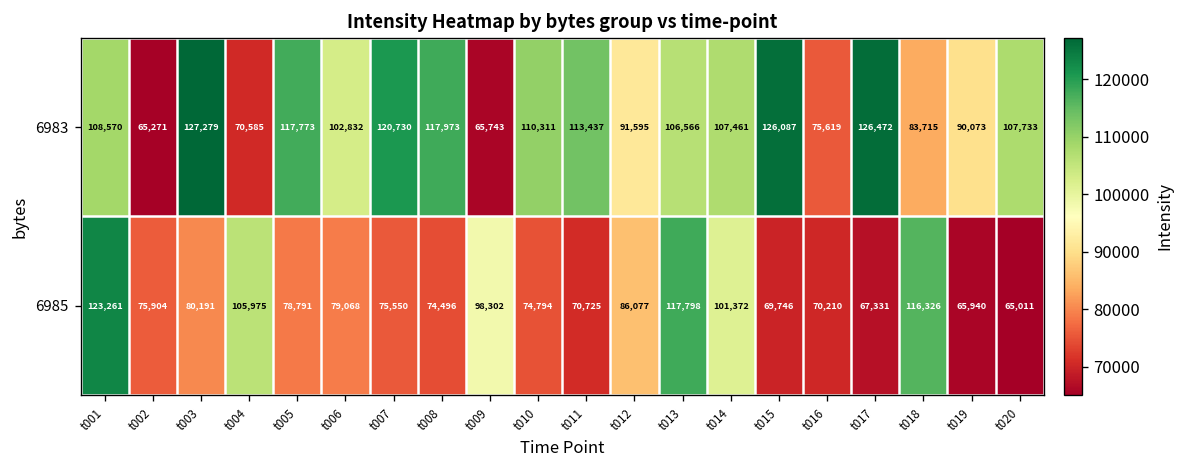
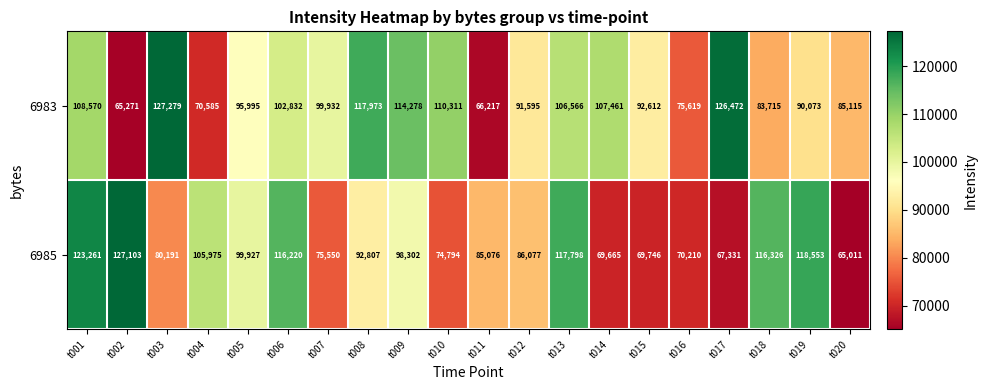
6983, t005: 117,773 -> 95,995
6983, t007: 120,730 -> 99,932
6983, t009: 65,743 -> 114,278
6983, t011: 113,437 -> 66,217
6983, t015: 126,087 -> 92,612
6983, t020: 107,733 -> 85,115
6985, t002: 75,904 -> 127,103
6985, t005: 78,791 -> 99,927
6985, t006: 79,068 -> 116,220
6985, t008: 74,496 -> 92,807
6985, t011: 70,725 -> 85,076
6985, t014: 101,372 -> 69,665
6985, t019: 65,940 -> 118,553
